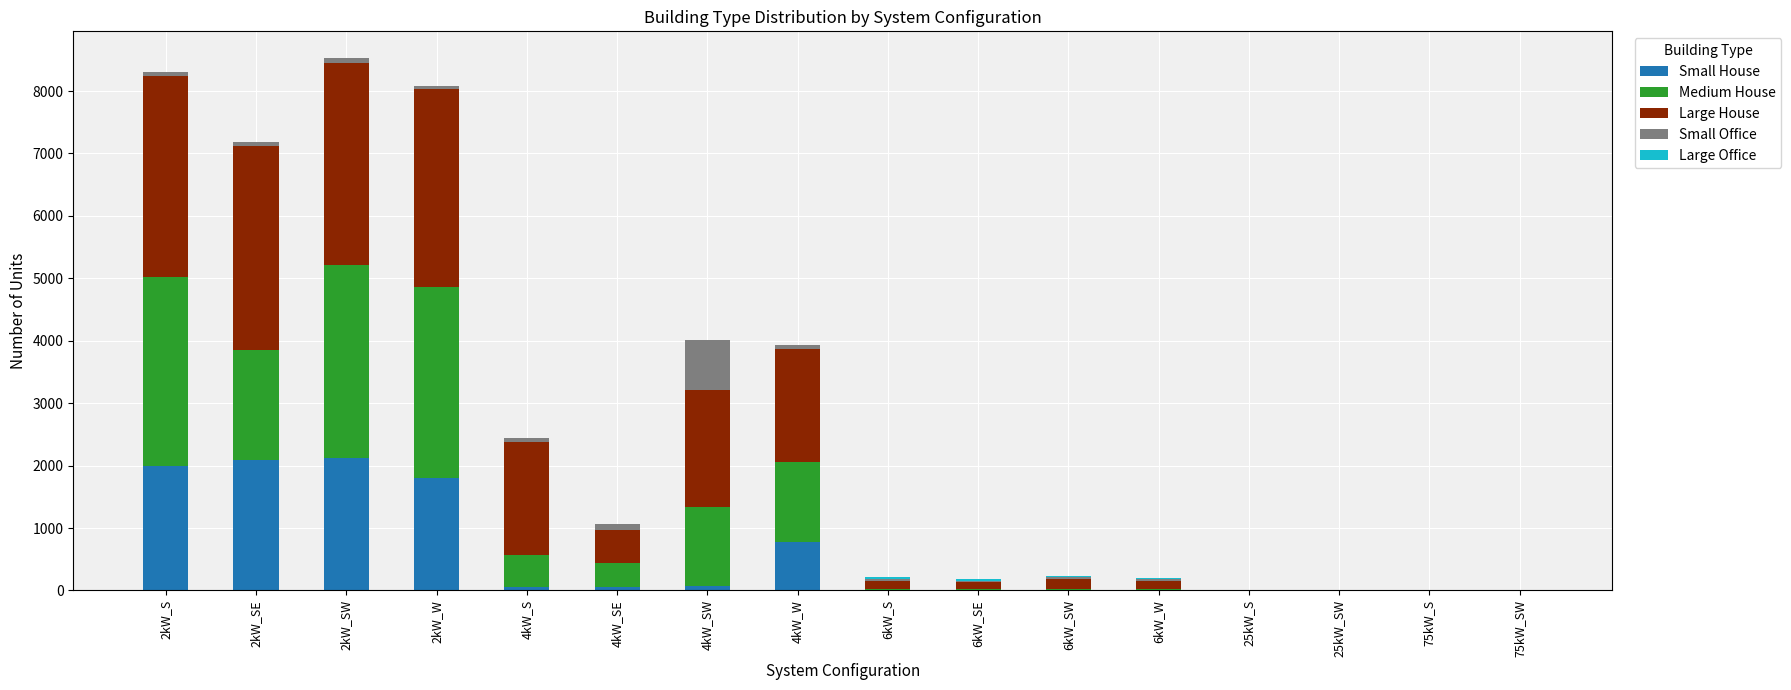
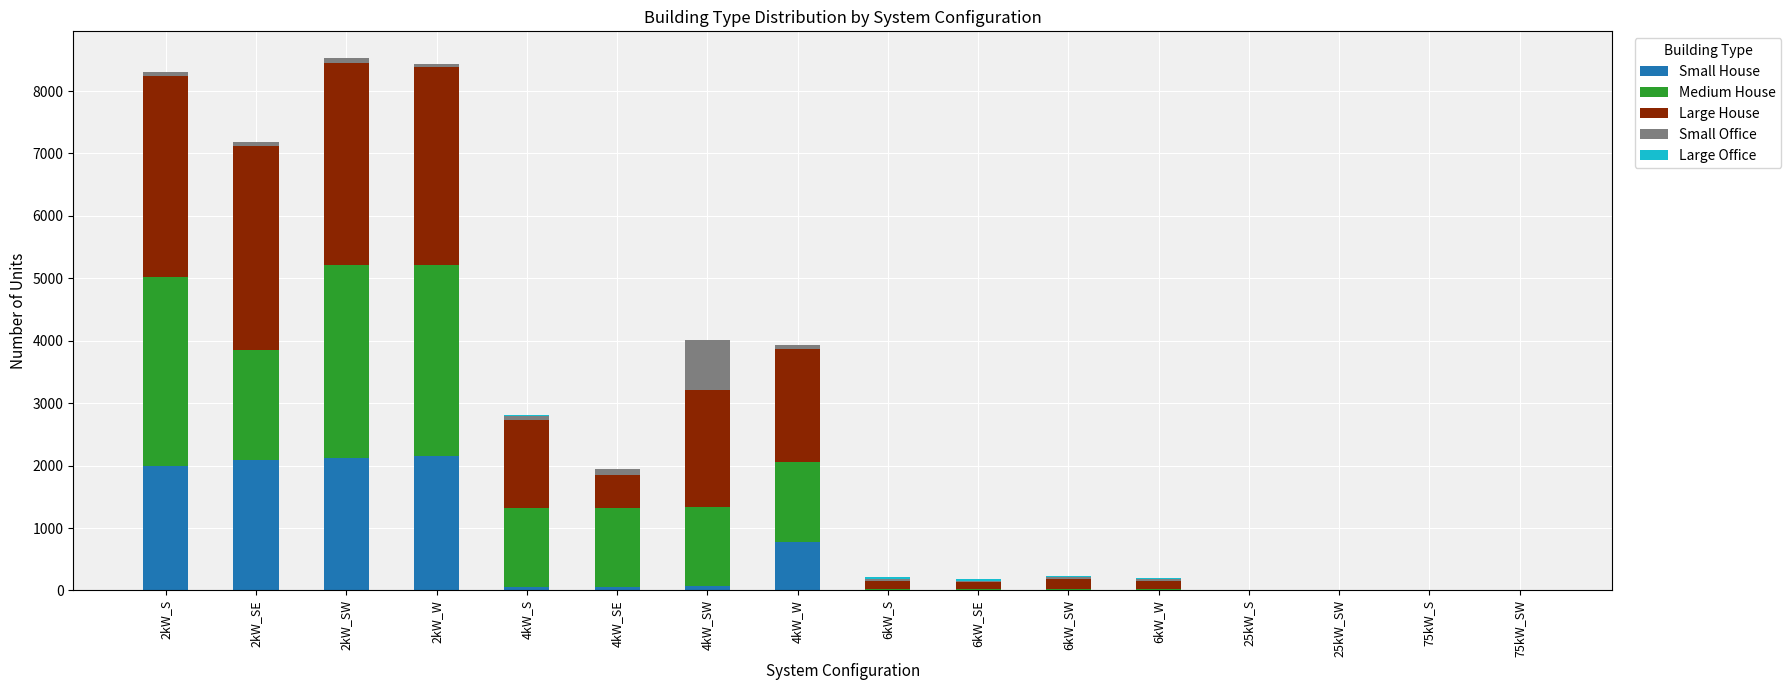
Small House, 2kW_W: 1800 -> 2200
Medium House, 4kW_S: 500 -> 1300
Large House, 4kW_S: 1800 -> 1400
Medium House, 4kW_SE: 400 -> 1300
